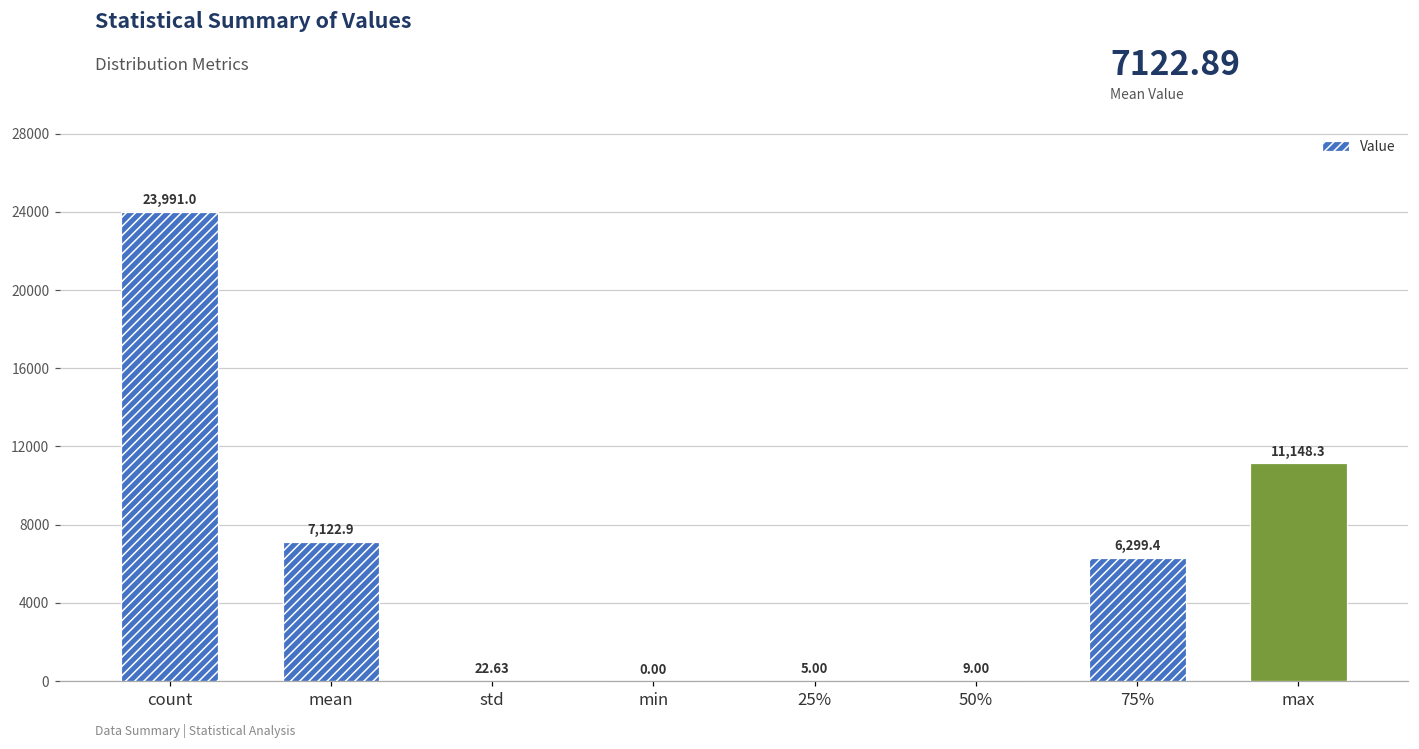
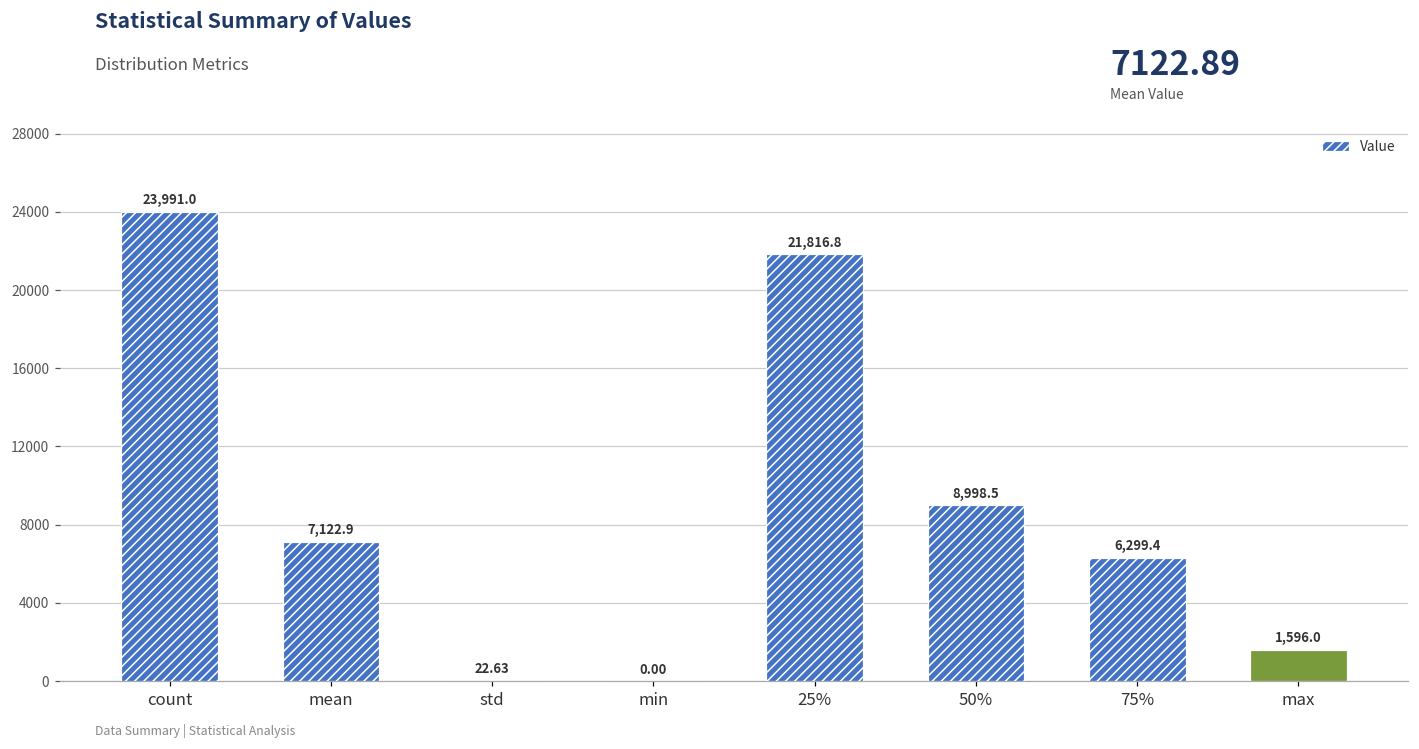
25%: 5.00 -> 21,816.8
50%: 9.00 -> 8,998.5
max: 11,148.3 -> 1,596.0
